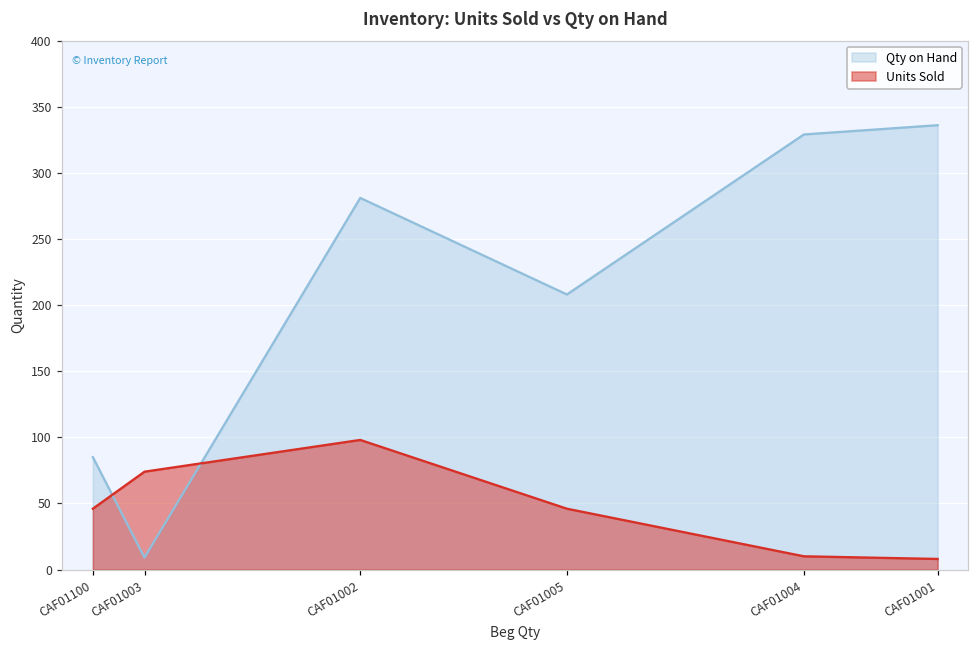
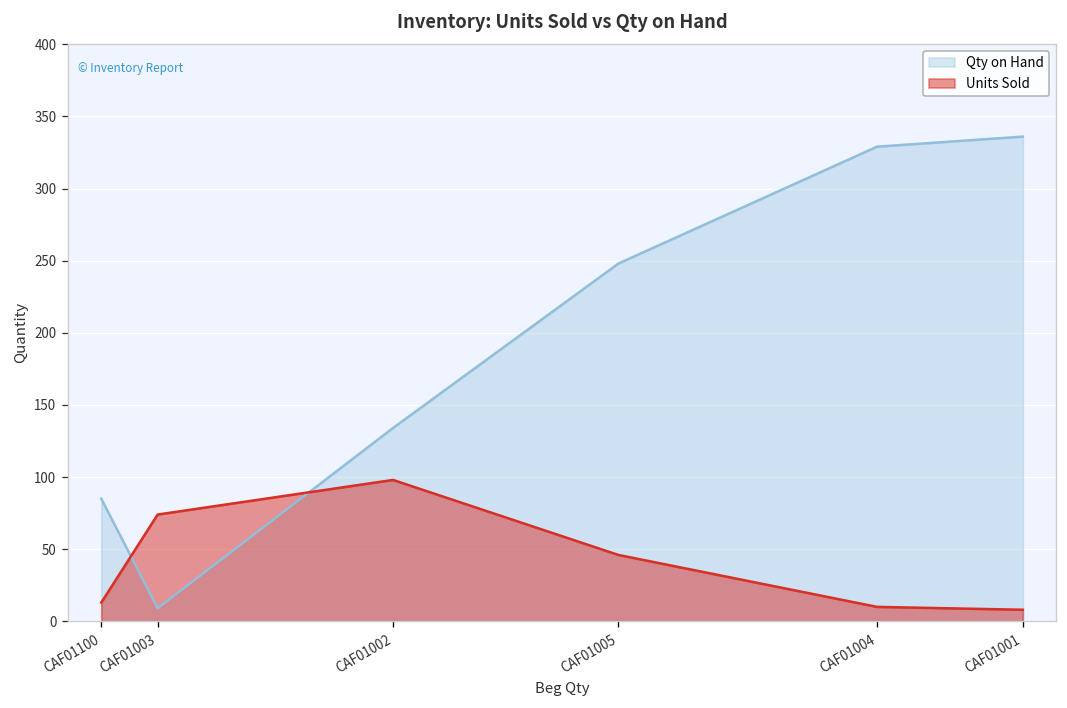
Units Sold, CAF01100: 46 -> 13
Qty on Hand, CAF01002: 281 -> 134
Qty on Hand, CAF01005: 208 -> 248
